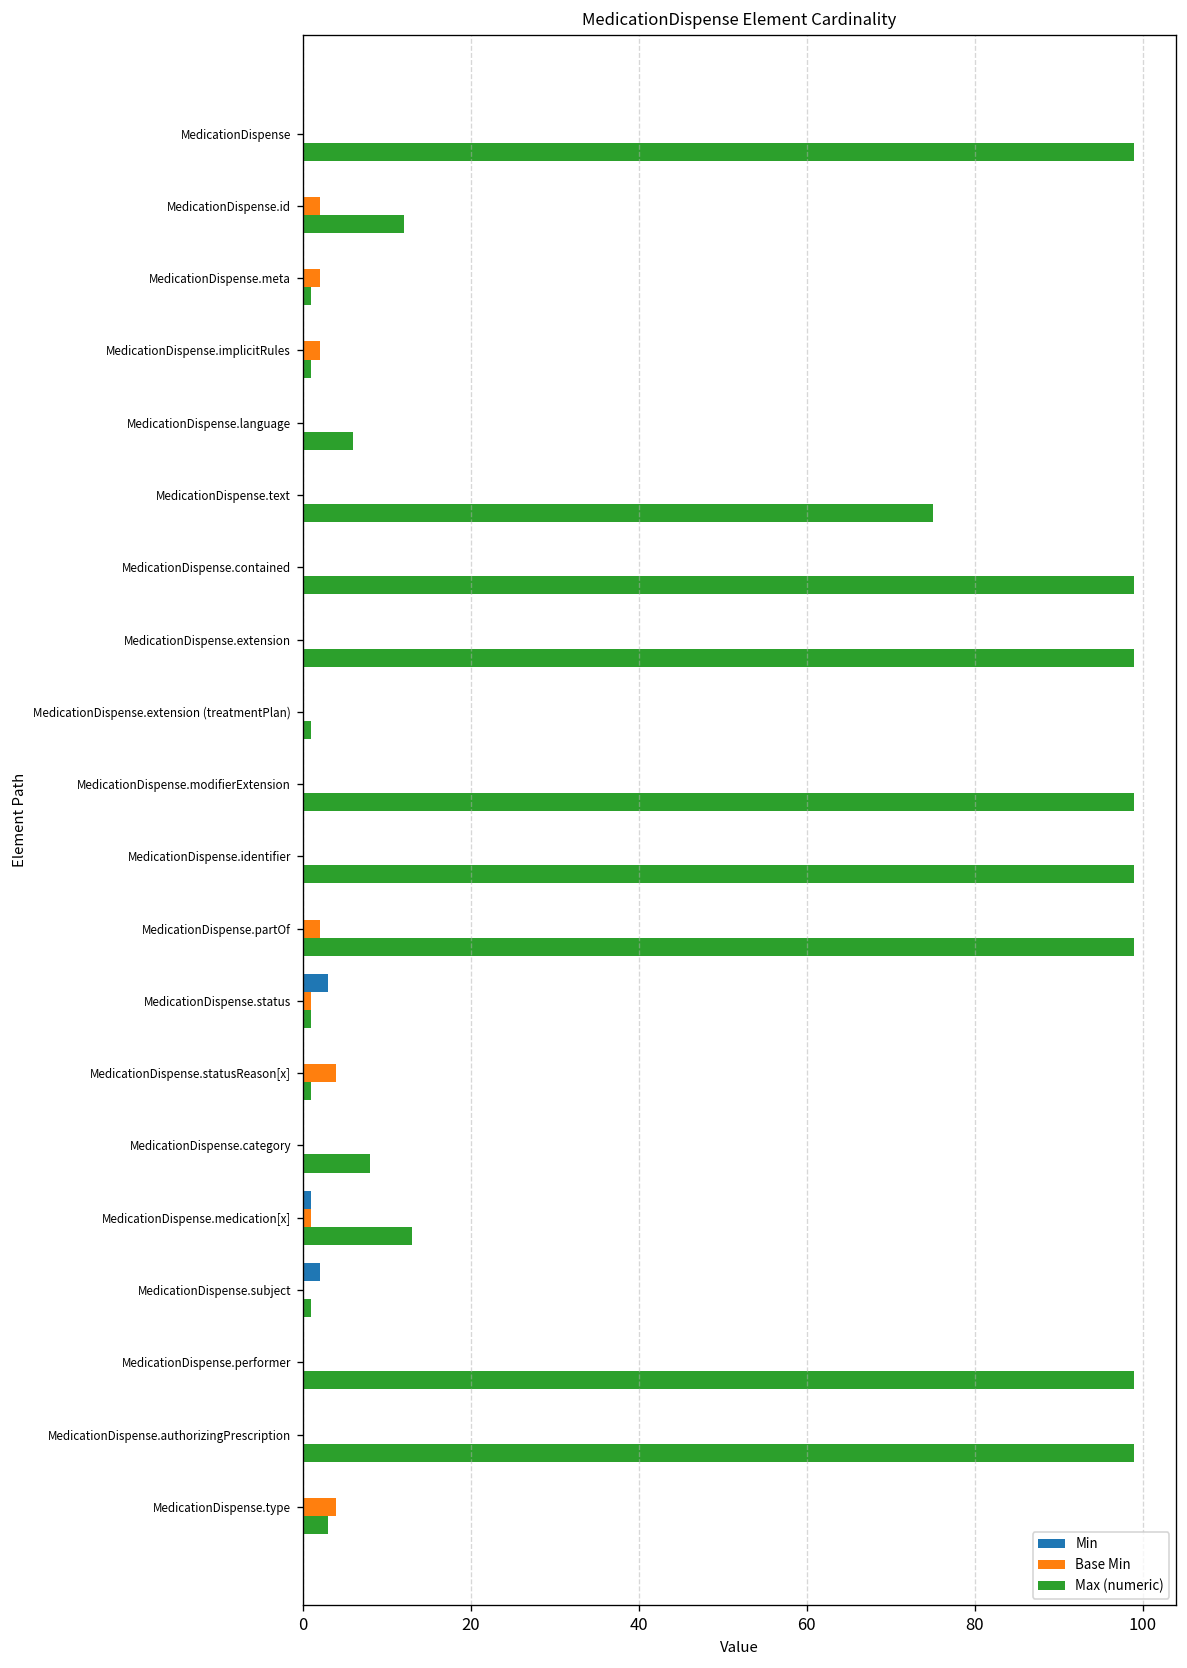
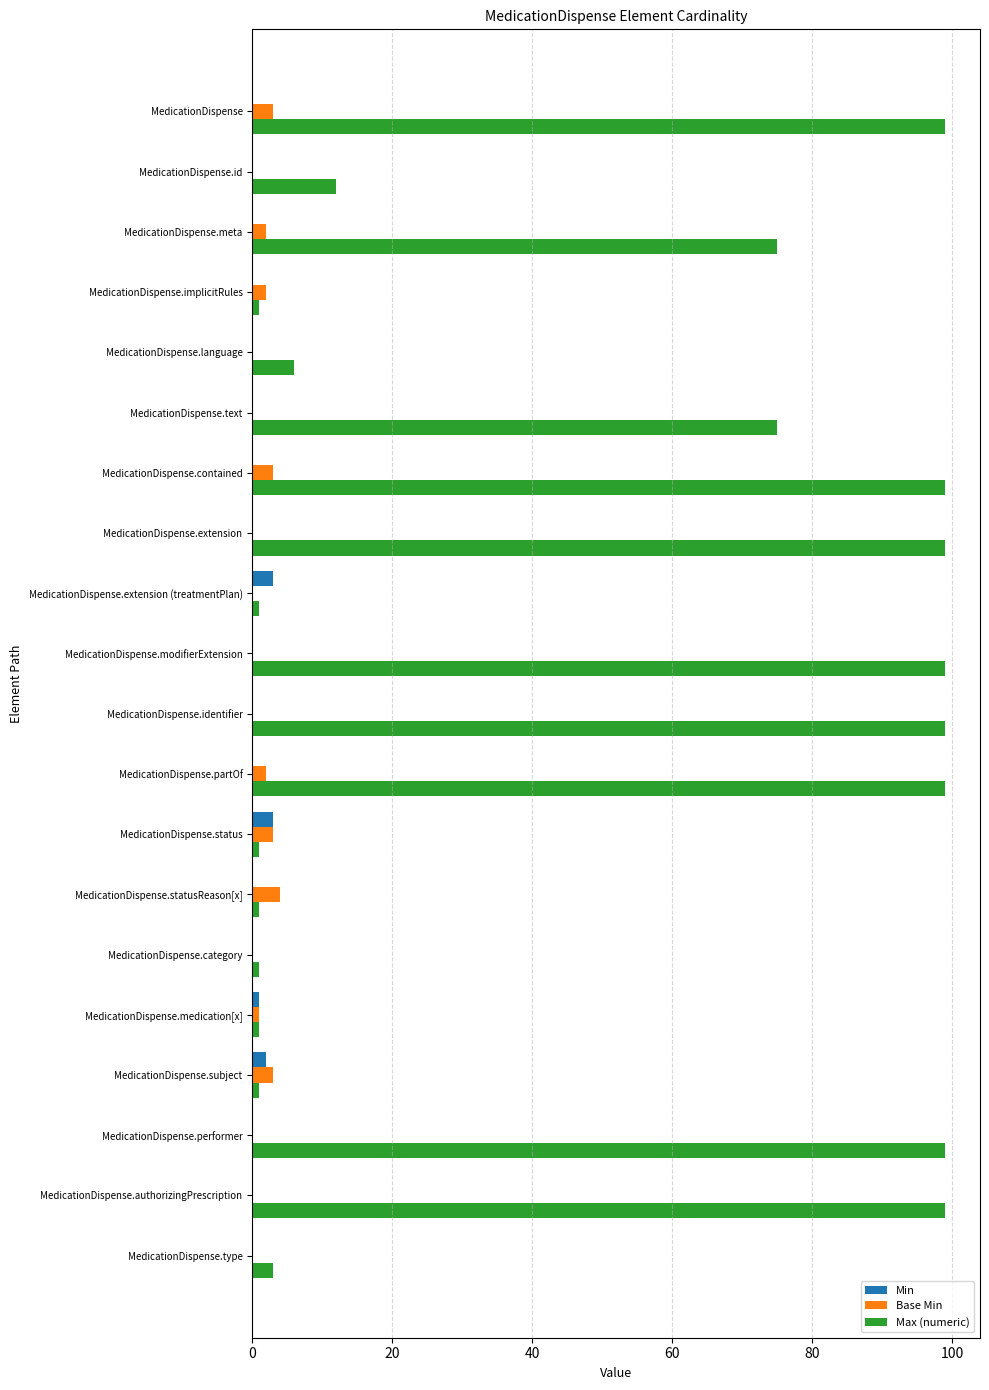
Base Min, MedicationDispense: 0 -> 3
Base Min, MedicationDispense.id: 2 -> 0
Max (numeric), MedicationDispense.meta: 1 -> 75
Base Min, MedicationDispense.contained: 0 -> 3
Min, MedicationDispense.extension (treatmentPlan): 0 -> 3
Base Min, MedicationDispense.status: 1 -> 3
Max (numeric), MedicationDispense.category: 8 -> 1
Max (numeric), MedicationDispense.medication[x]: 13 -> 1
Base Min, MedicationDispense.subject: 0 -> 3
Base Min, MedicationDispense.type: 4 -> 0
